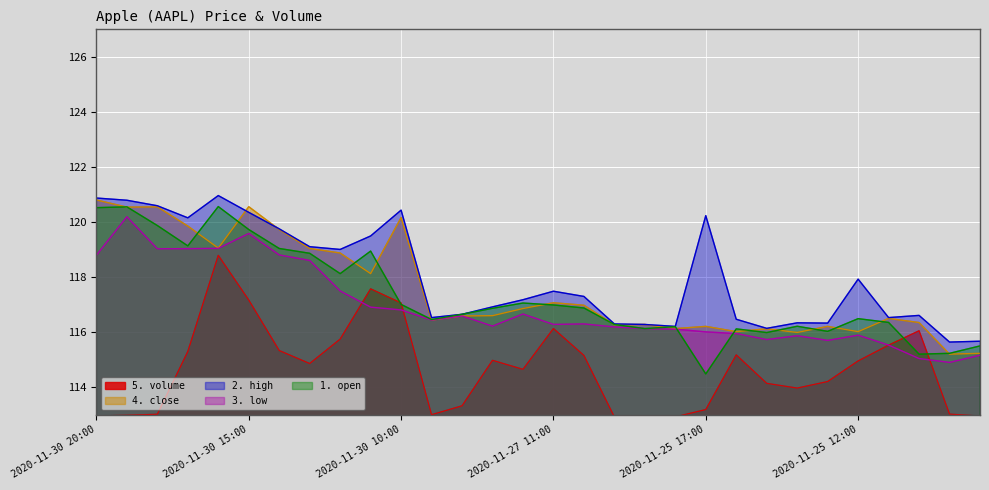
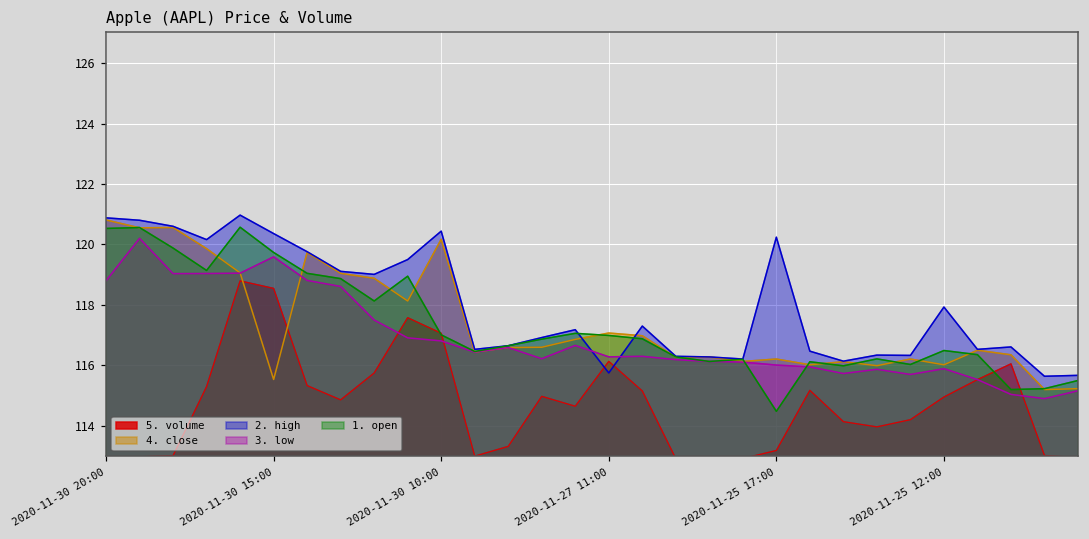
5. volume, 2020-11-30 15:00: 117.2 -> 118.5
4. close, 2020-11-30 15:00: 120.6 -> 115.5
2. high, 2020-11-27 11:00: 117.5 -> 115.8
